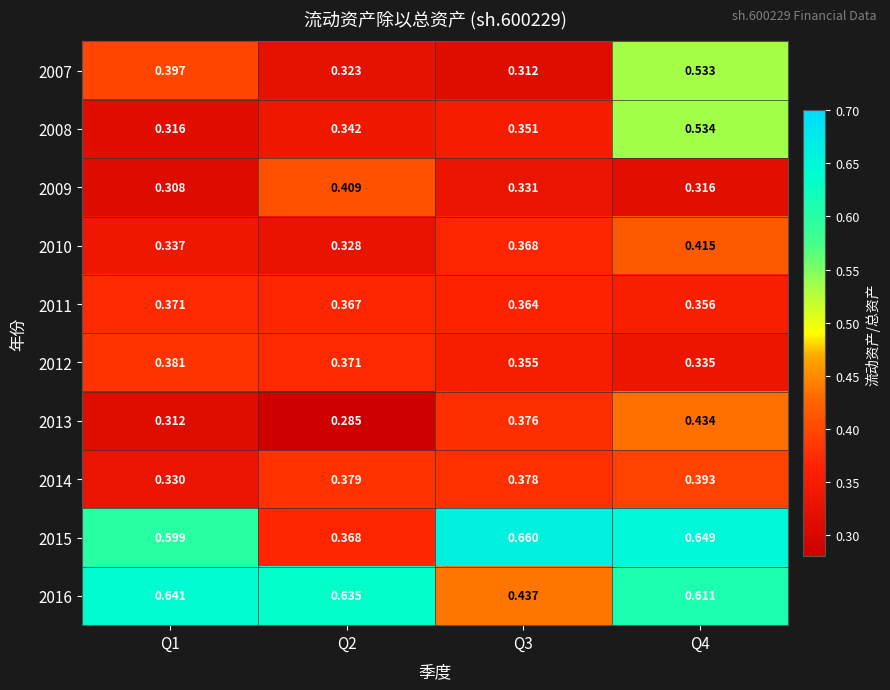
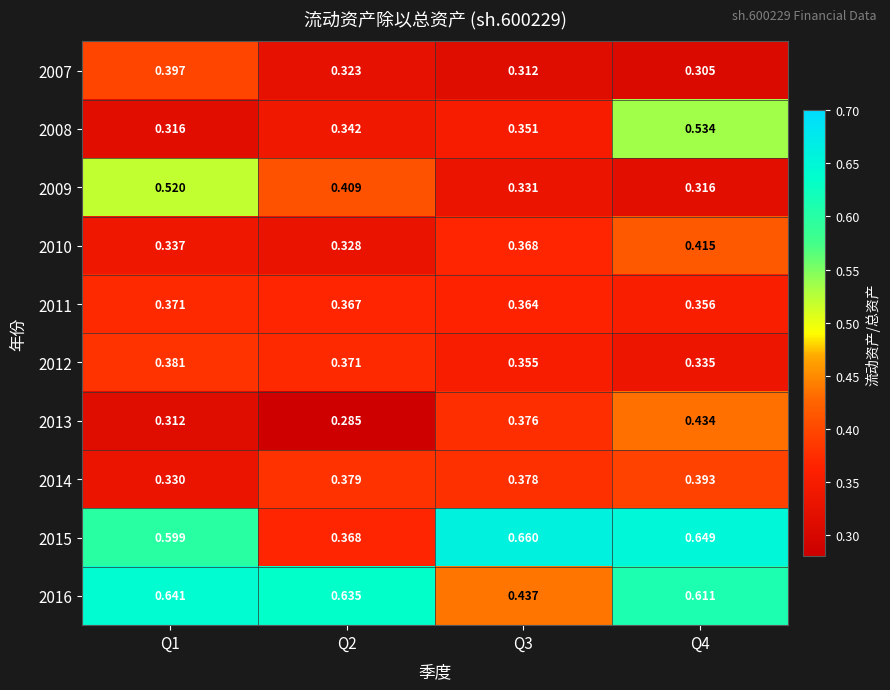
2007, Q4: 0.533 -> 0.305
2009, Q1: 0.308 -> 0.520
